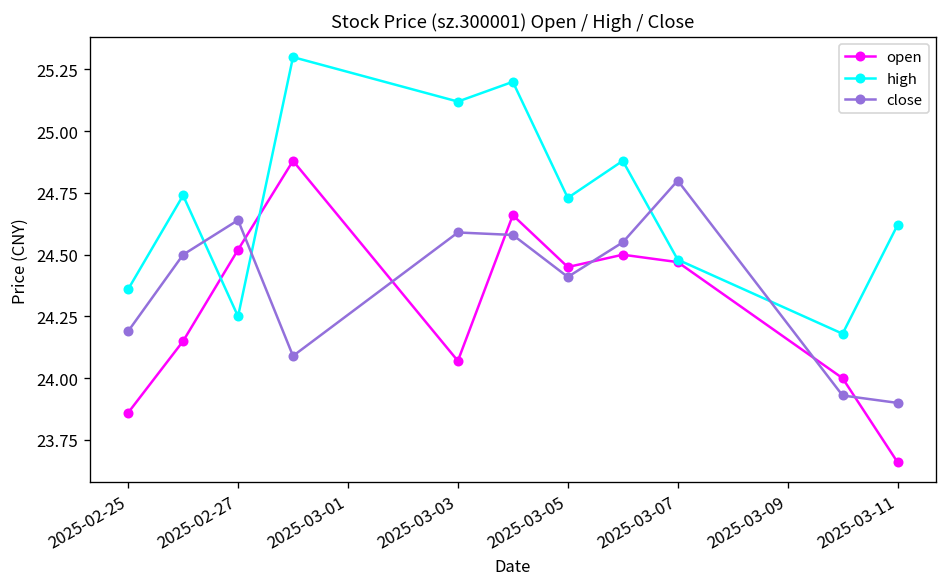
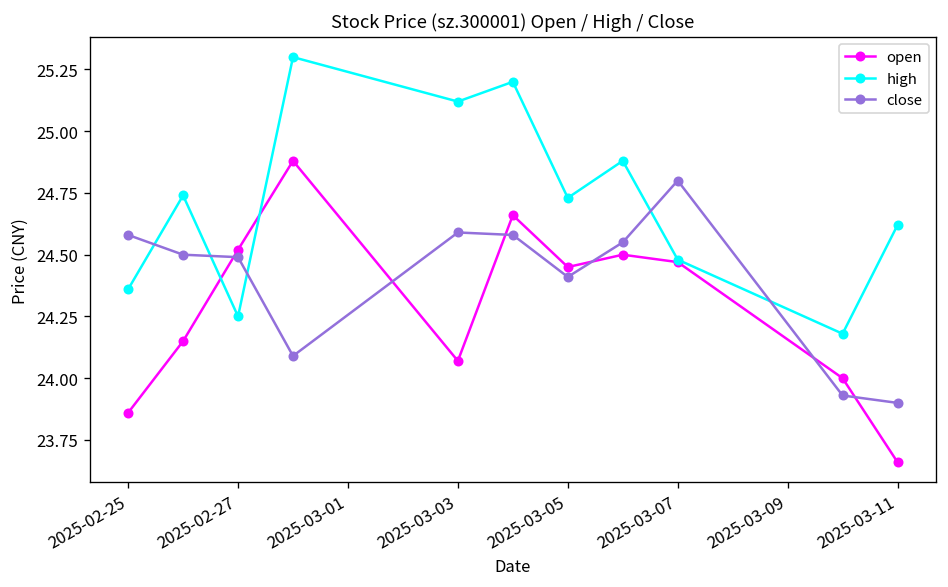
close, 2025-02-25: 24.19 -> 24.58
close, 2025-02-27: 24.64 -> 24.49
